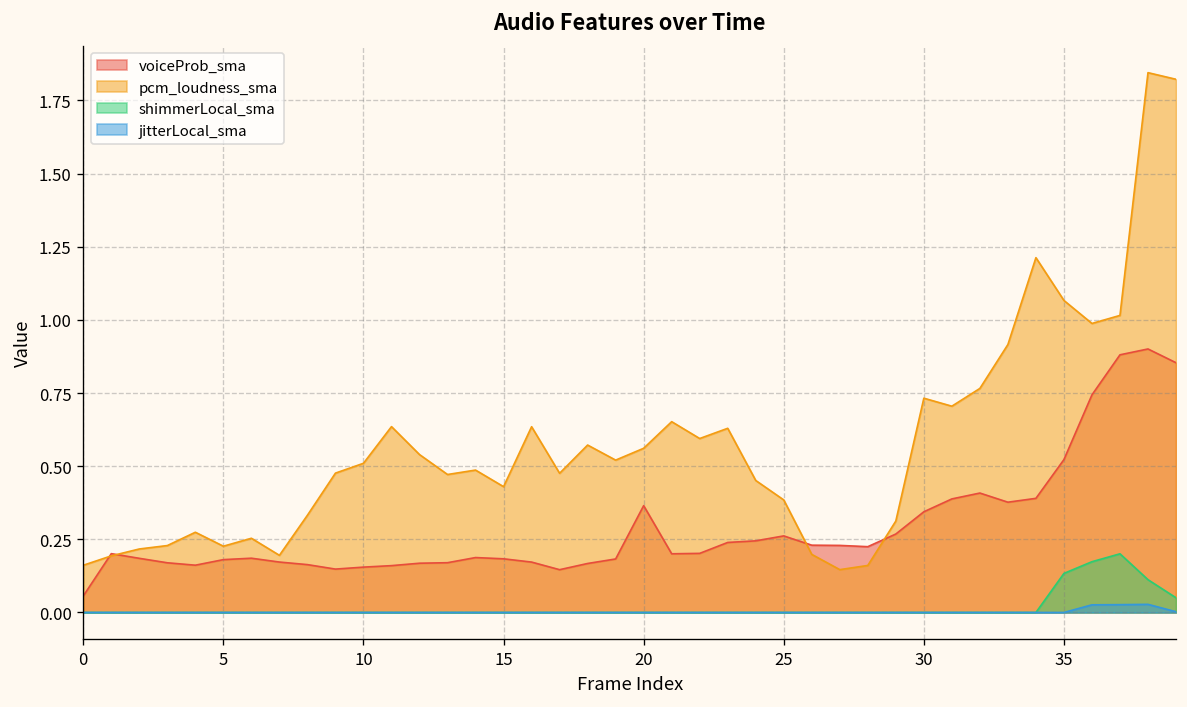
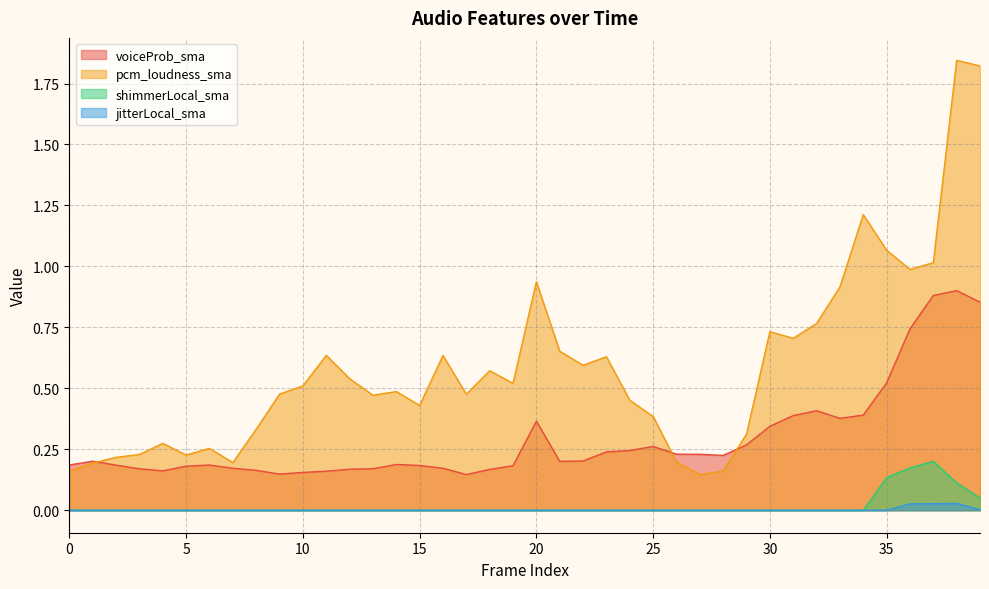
voiceProb_sma, 0: 0.06 -> 0.19
pcm_loudness_sma, 20: 0.56 -> 0.94
